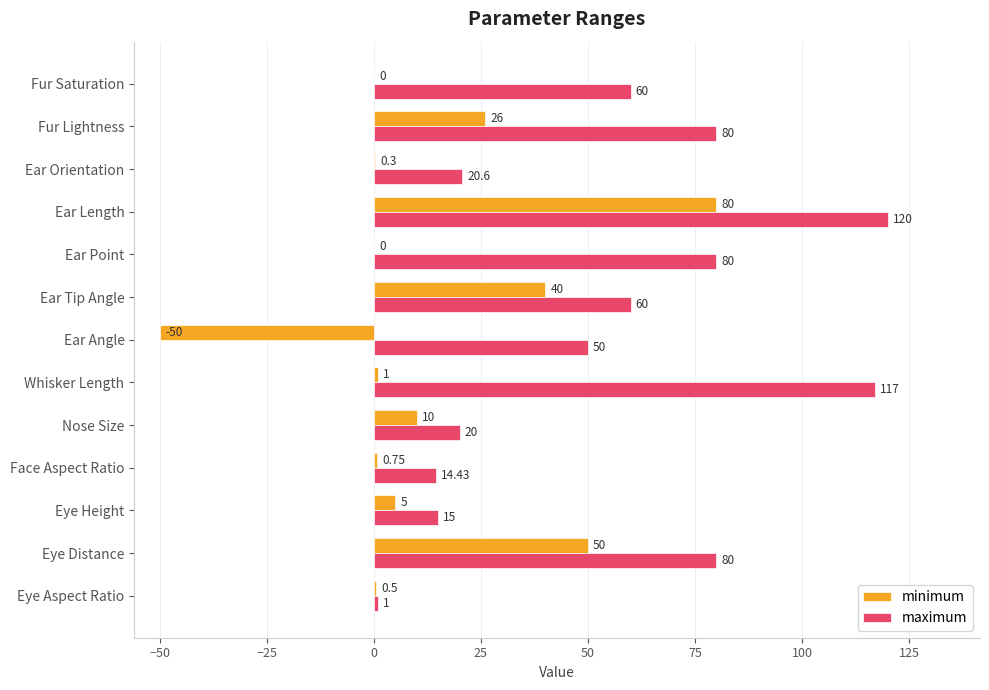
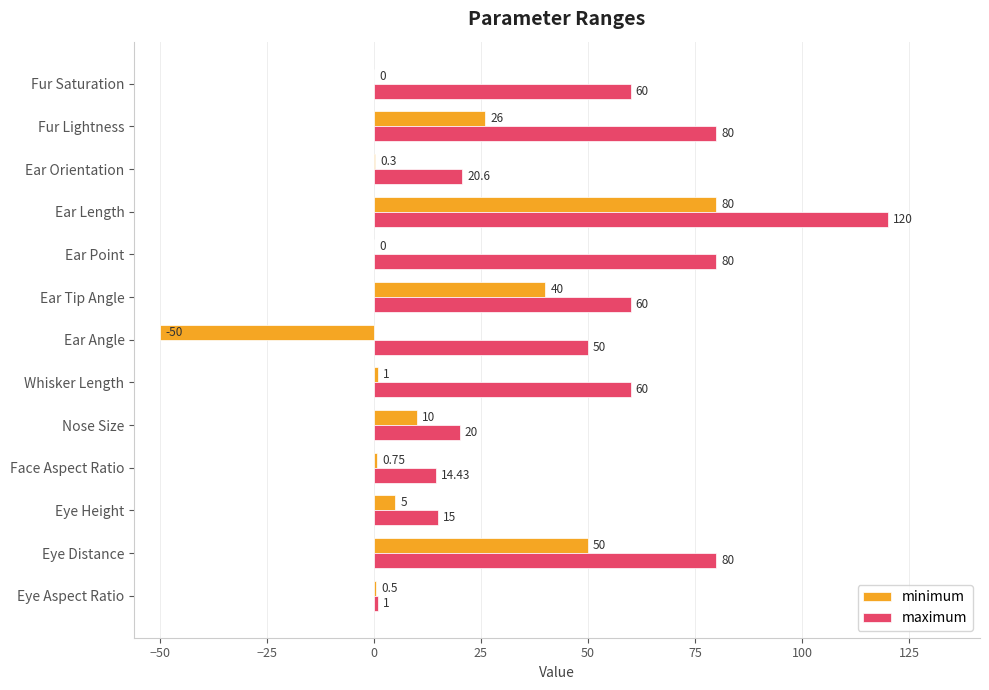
maximum, Whisker Length: 117 -> 60
